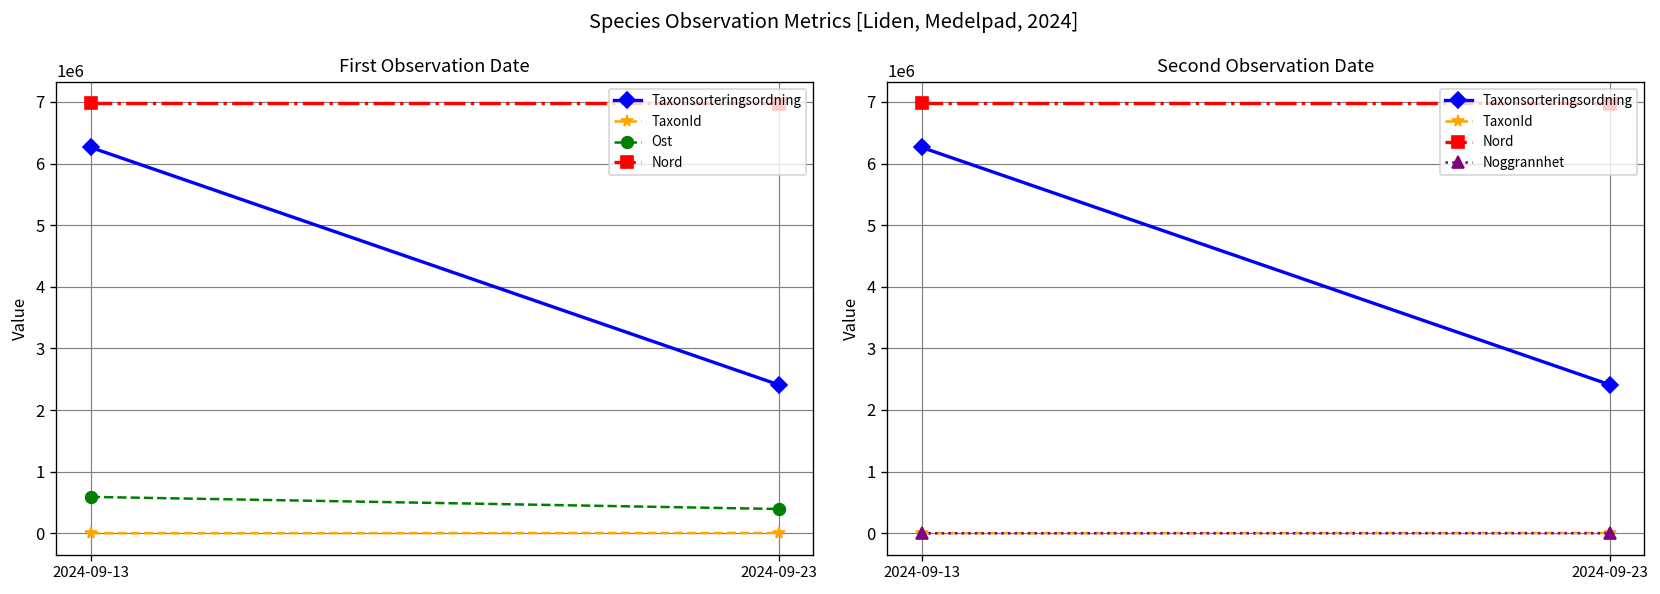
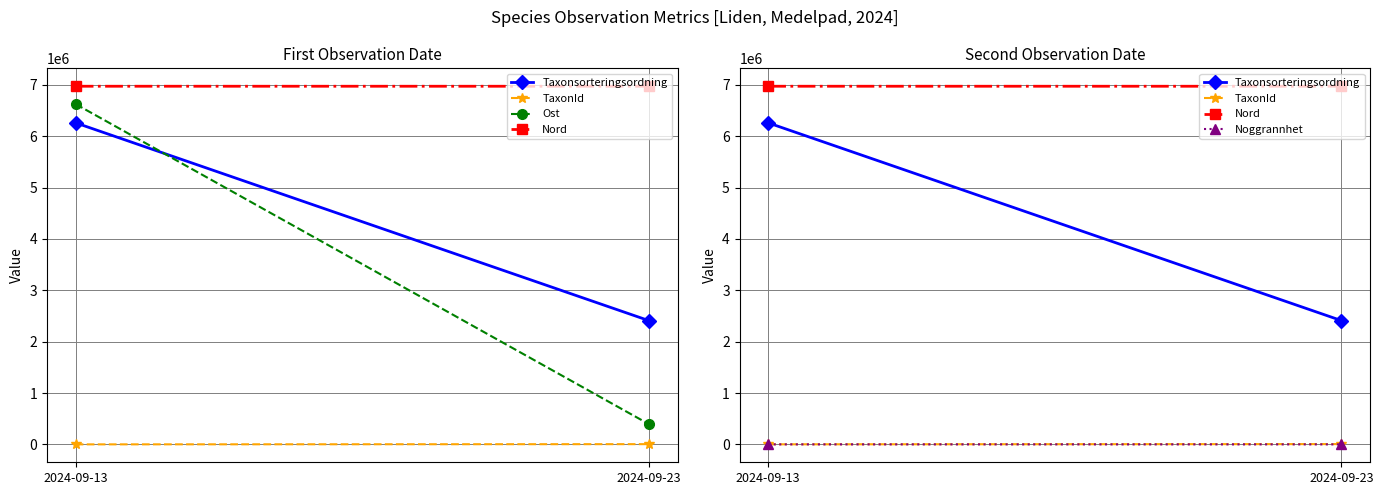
First Observation Date, Ost, 2024-09-13: 600000 -> 6600000
